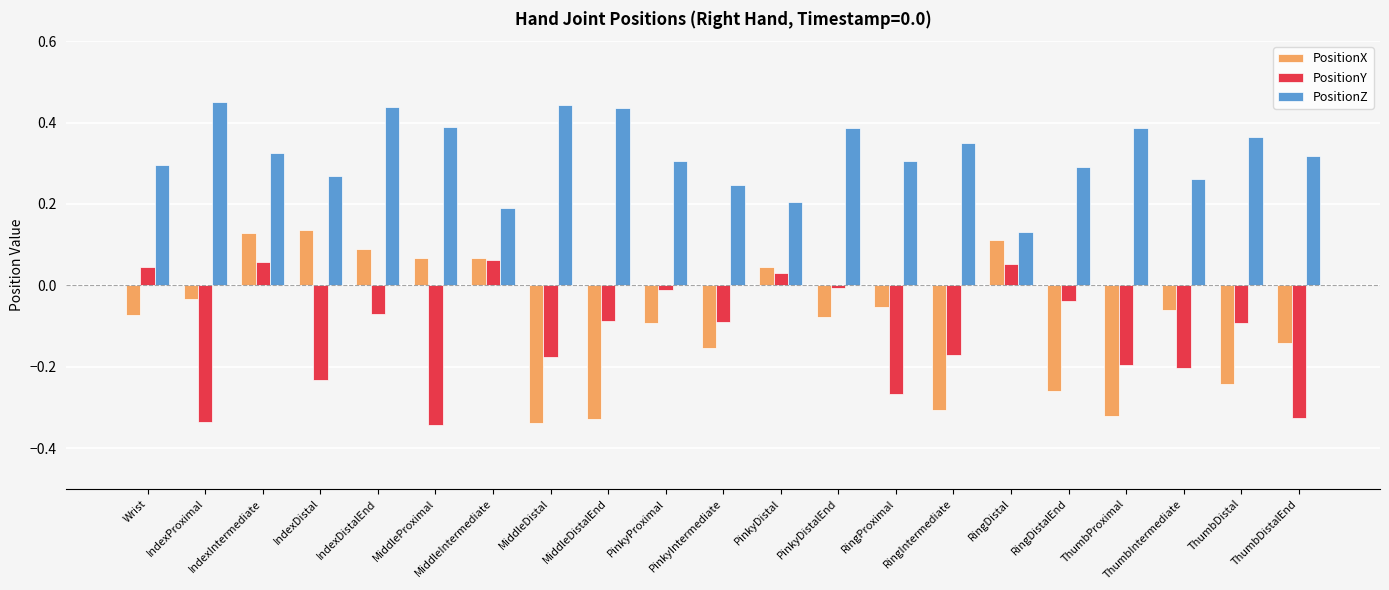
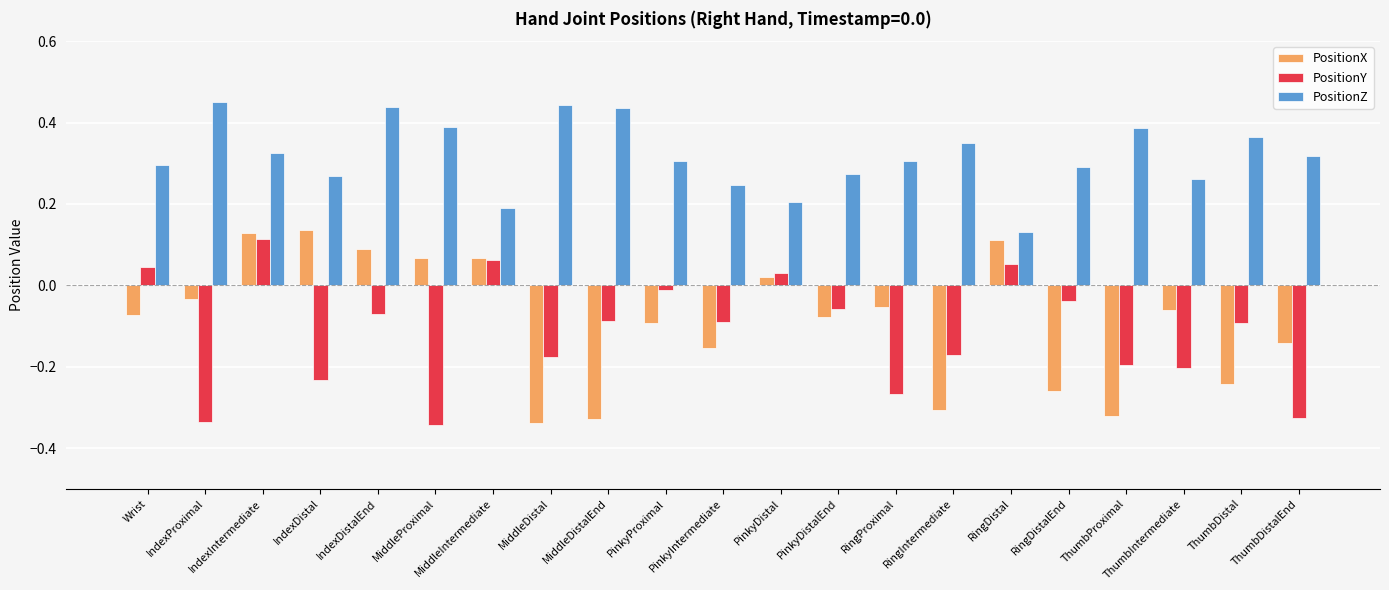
PositionY, IndexIntermediate: 0.06 -> 0.11
PositionX, PinkyDistal: 0.05 -> 0.02
PositionY, PinkyDistalEnd: -0.01 -> -0.06
PositionZ, PinkyDistalEnd: 0.39 -> 0.27
